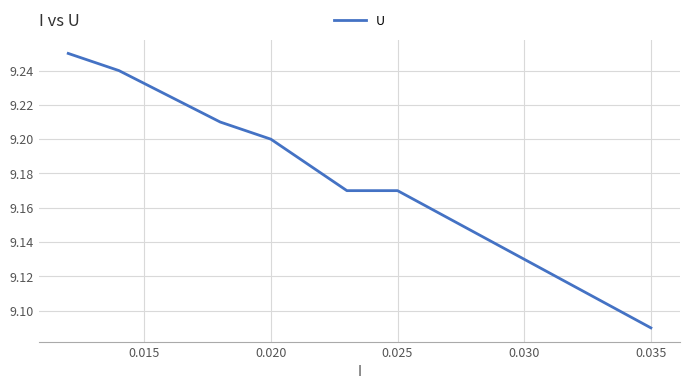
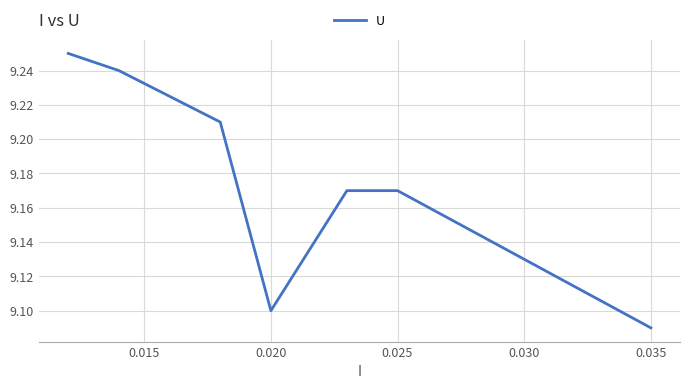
0.020: 9.2 -> 9.1
